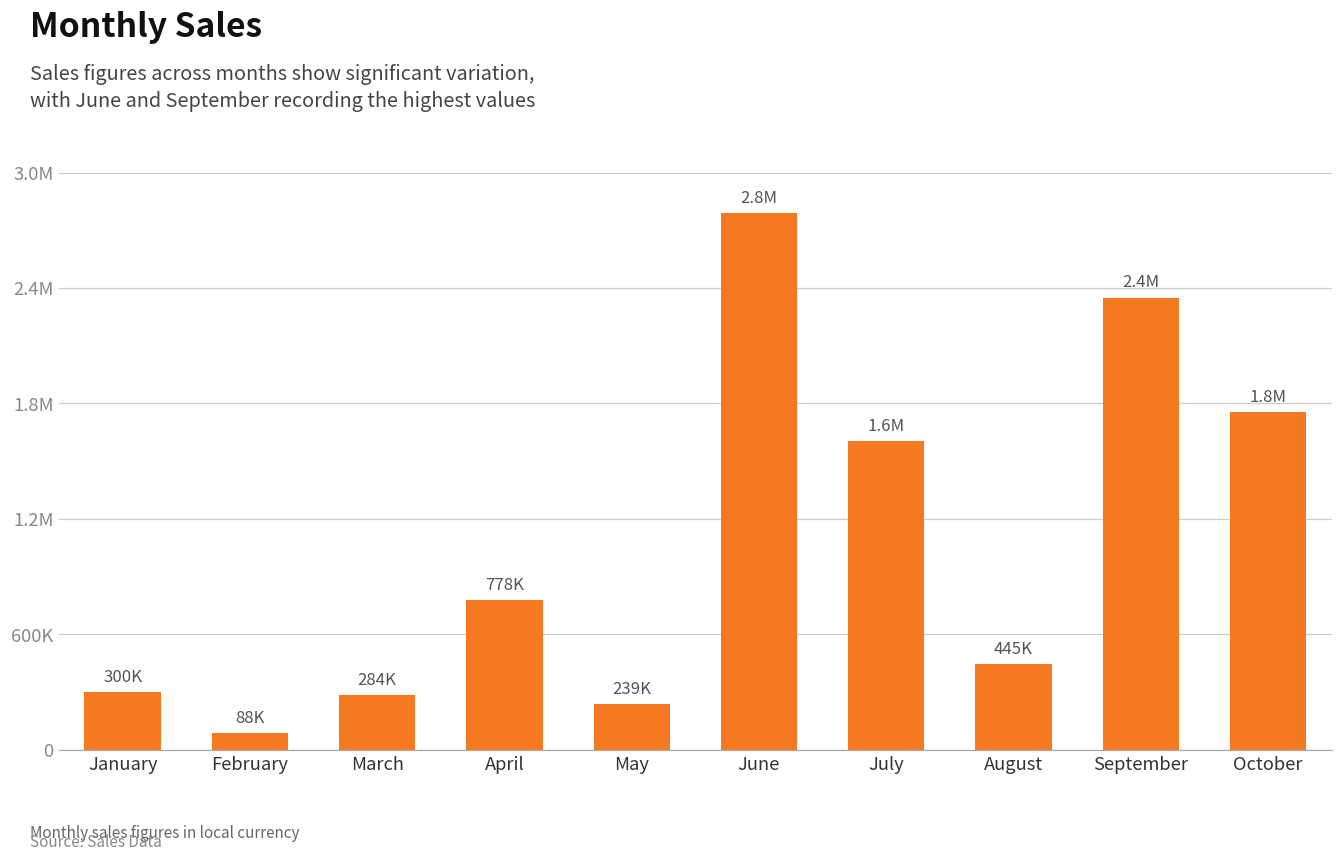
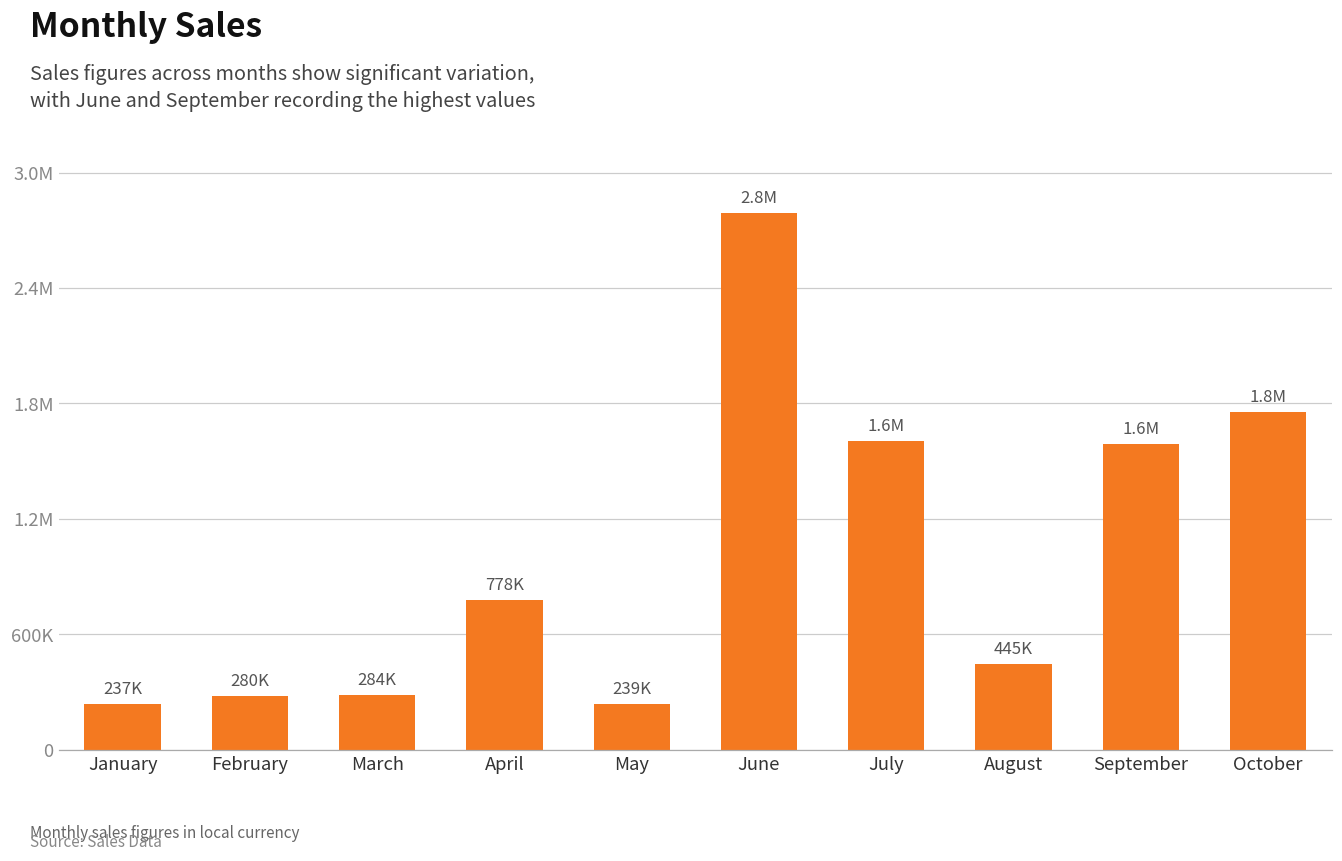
January: 300K -> 237K
February: 88K -> 280K
September: 2.4M -> 1.6M
